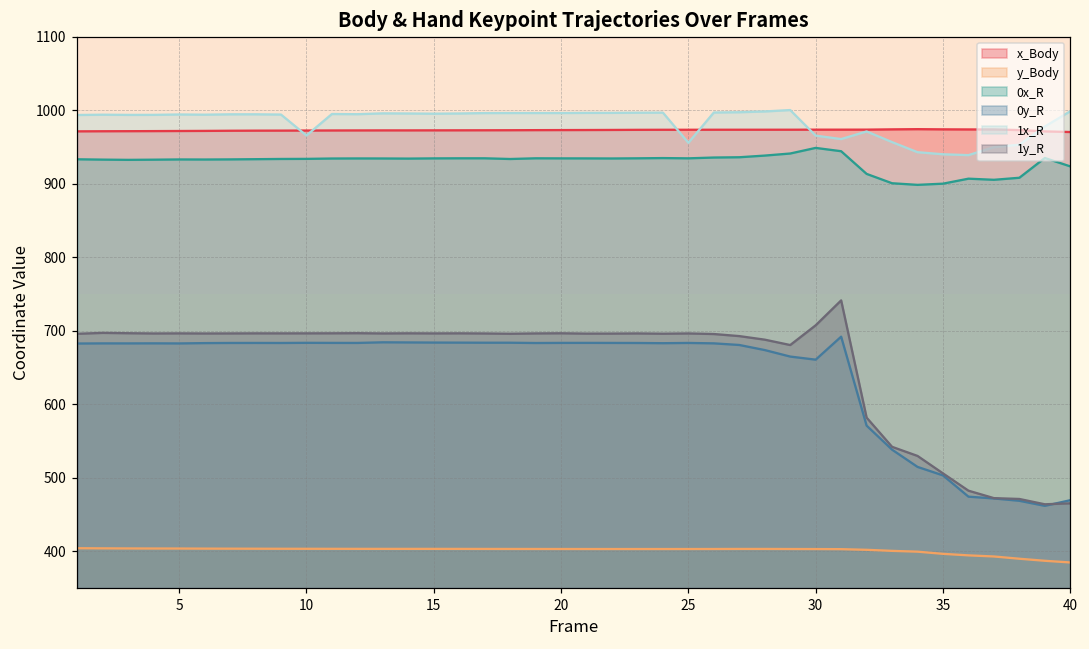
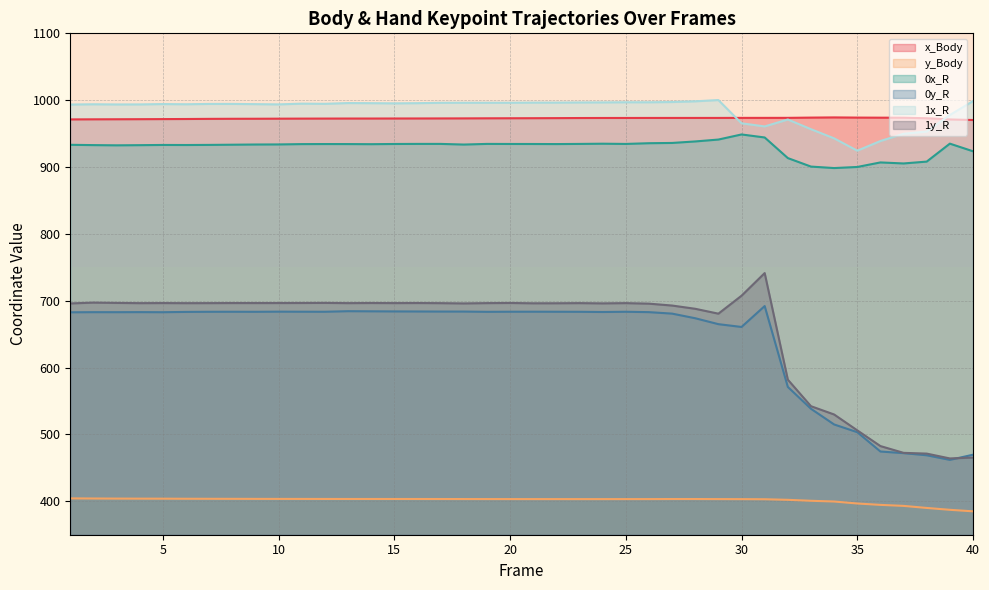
1x_R, 10: 970 -> 990
1x_R, 25: 960 -> 1000
1x_R, 35: 940 -> 920
